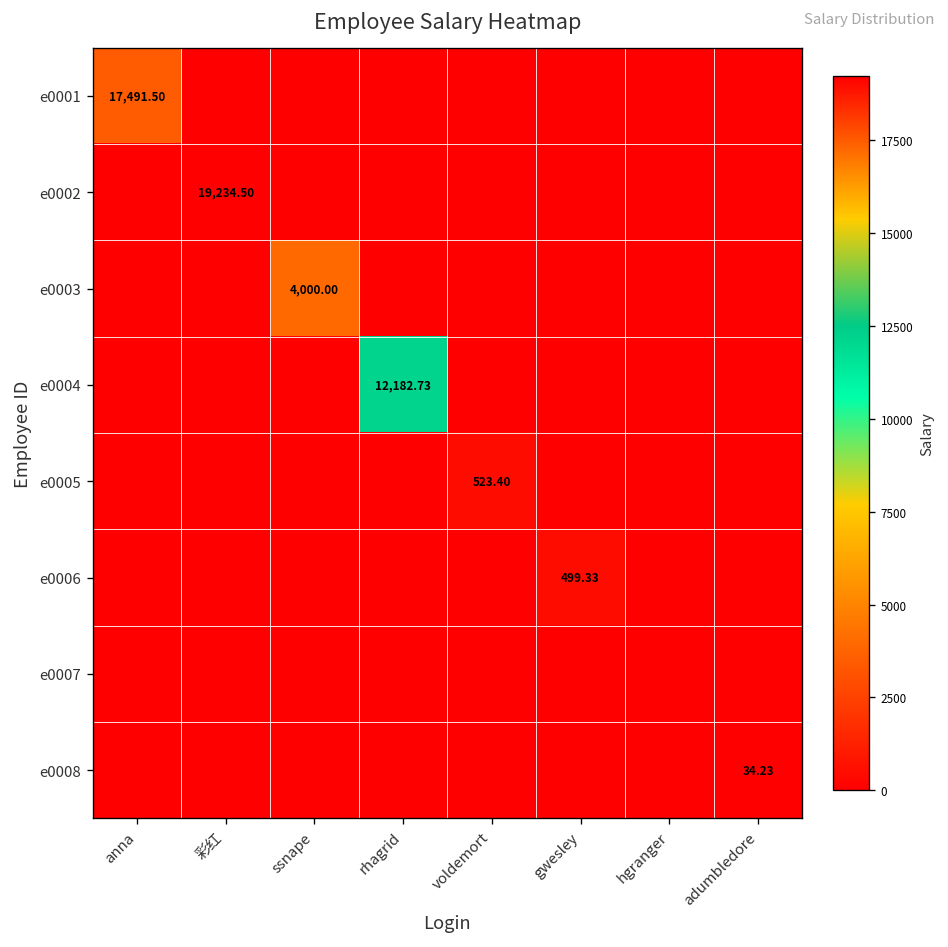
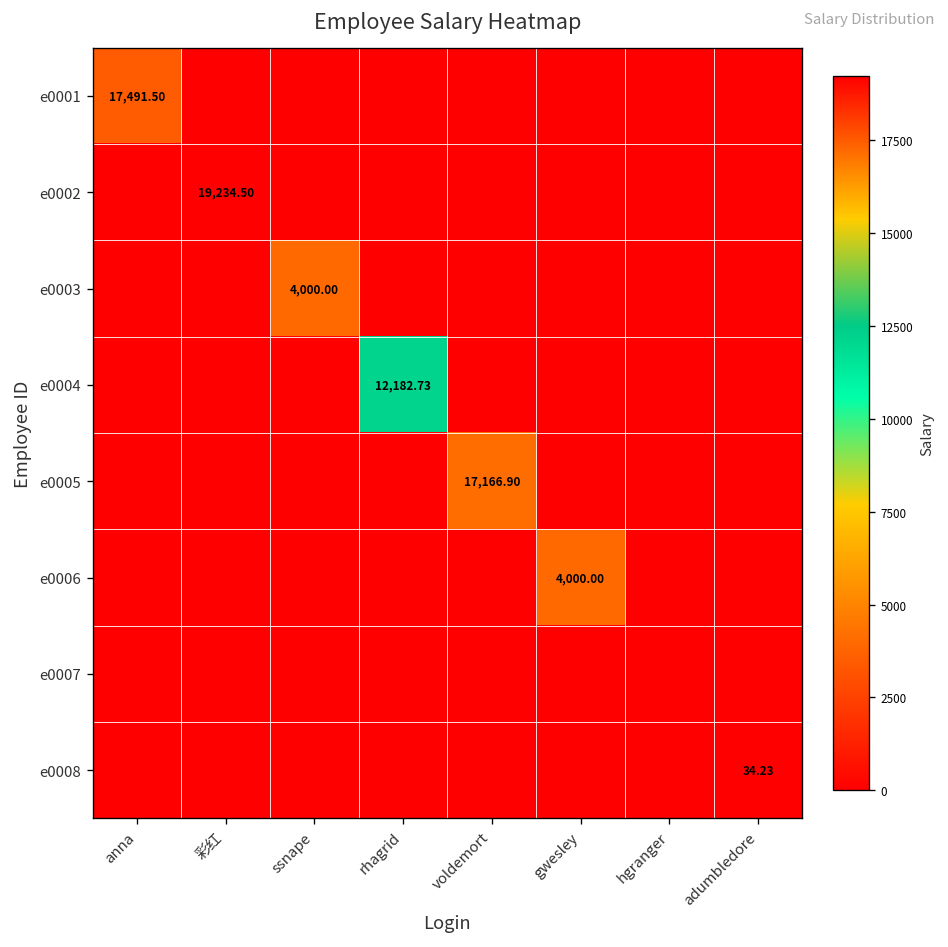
e0005, voldemort: 523.40 -> 17,166.90
e0006, gwesley: 499.33 -> 4,000.00
